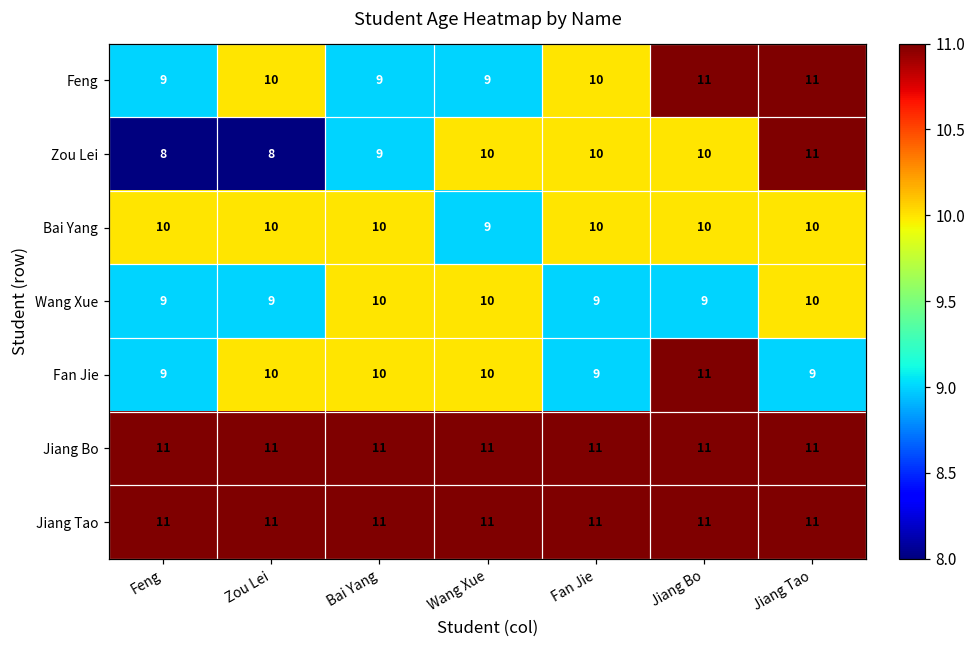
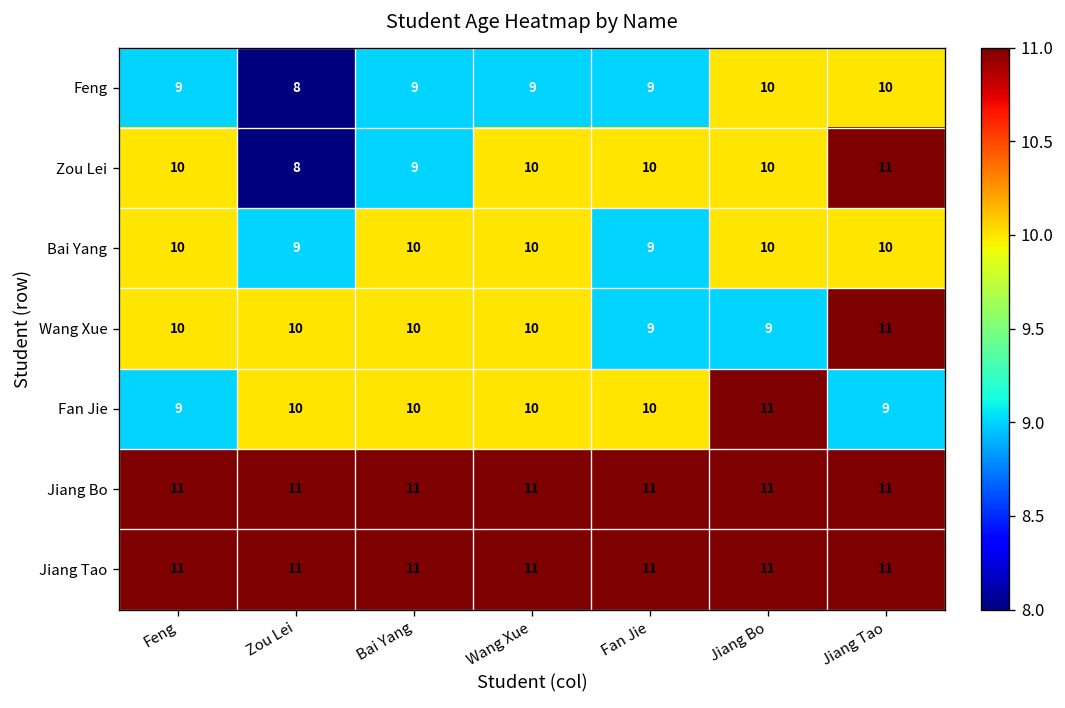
Feng, Zou Lei: 10 -> 8
Feng, Fan Jie: 10 -> 9
Feng, Jiang Bo: 11 -> 10
Feng, Jiang Tao: 11 -> 10
Zou Lei, Feng: 8 -> 10
Bai Yang, Zou Lei: 10 -> 9
Bai Yang, Wang Xue: 9 -> 10
Bai Yang, Fan Jie: 10 -> 9
Wang Xue, Feng: 9 -> 10
Wang Xue, Zou Lei: 9 -> 10
Wang Xue, Jiang Tao: 10 -> 11
Fan Jie, Fan Jie: 9 -> 10
